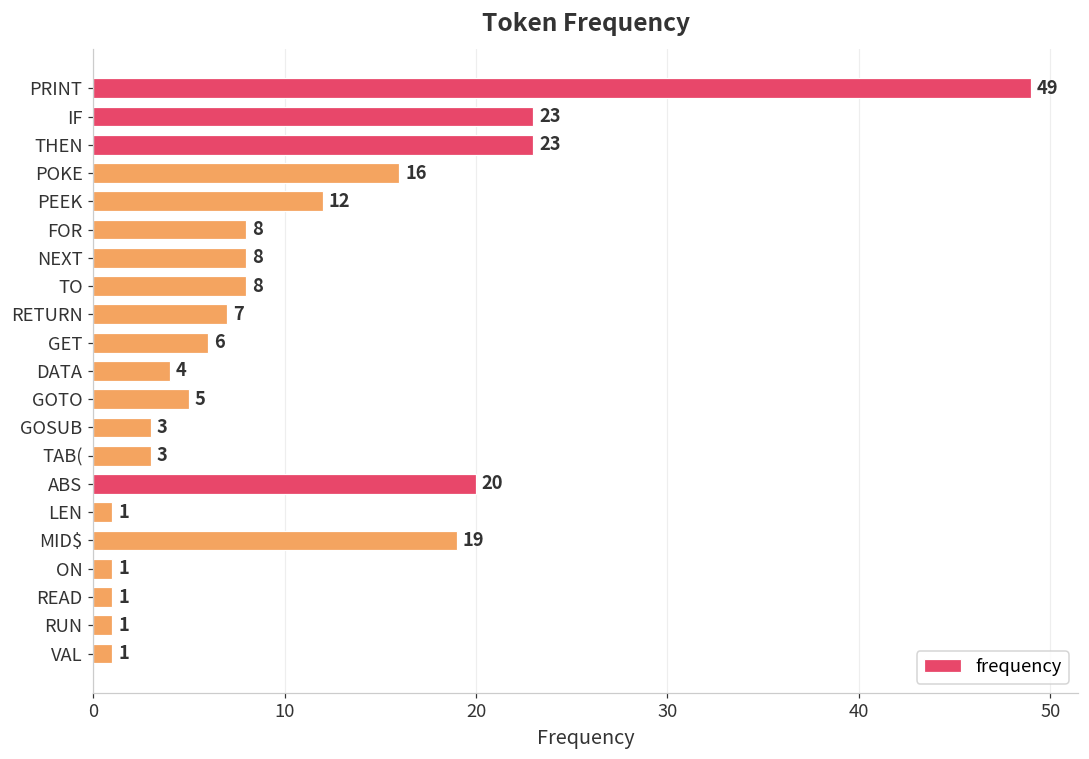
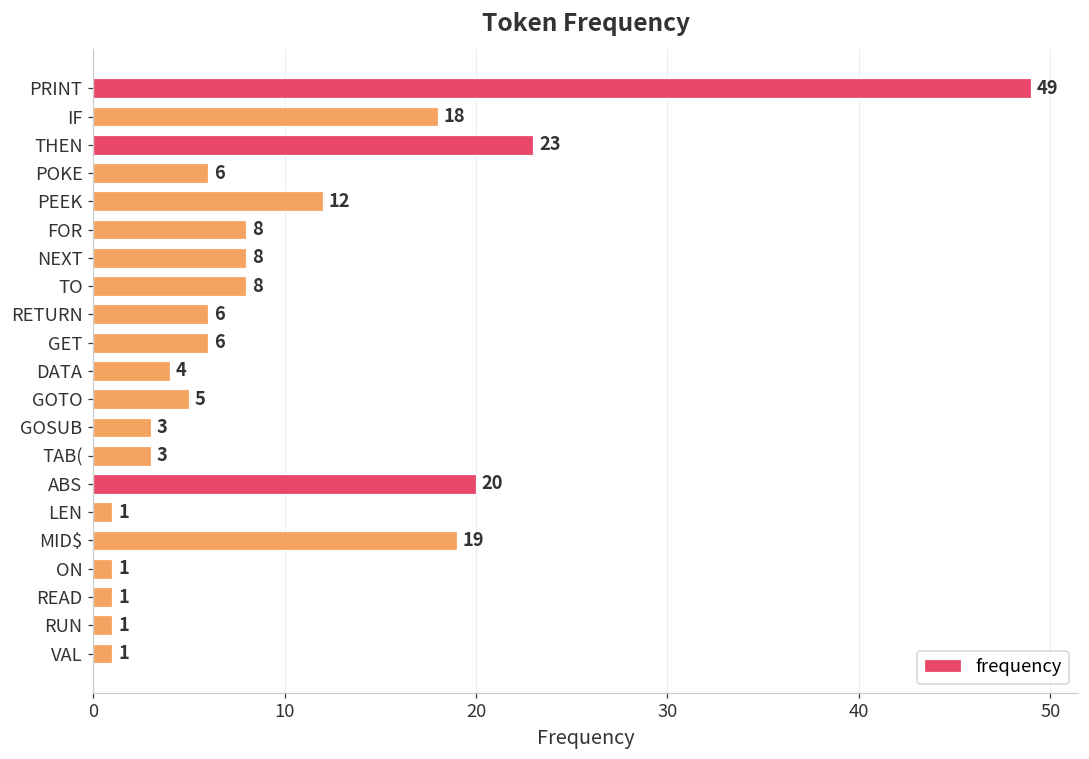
IF: 23 -> 18
POKE: 16 -> 6
RETURN: 7 -> 6
